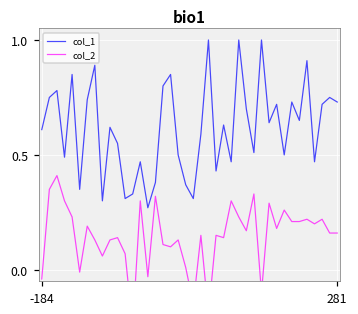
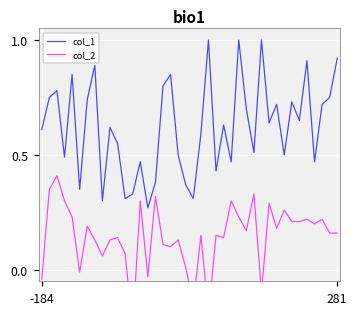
col_1, 281: 0.73 -> 0.92
